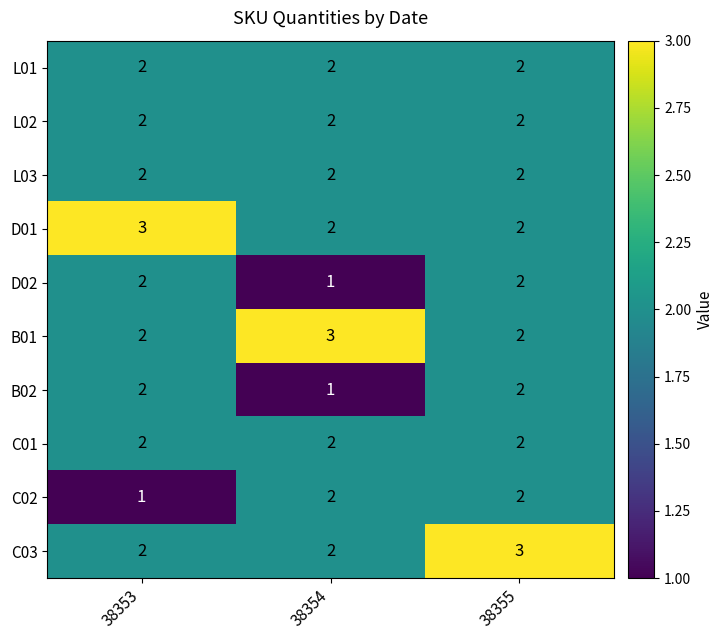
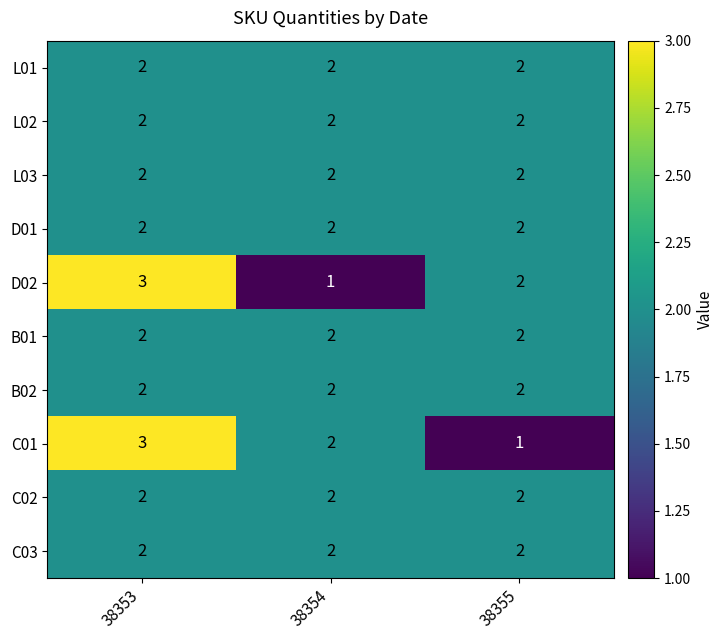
D01, 38353: 3 -> 2
D02, 38353: 2 -> 3
B01, 38354: 3 -> 2
B02, 38354: 1 -> 2
C01, 38353: 2 -> 3
C01, 38355: 2 -> 1
C02, 38353: 1 -> 2
C03, 38355: 3 -> 2
